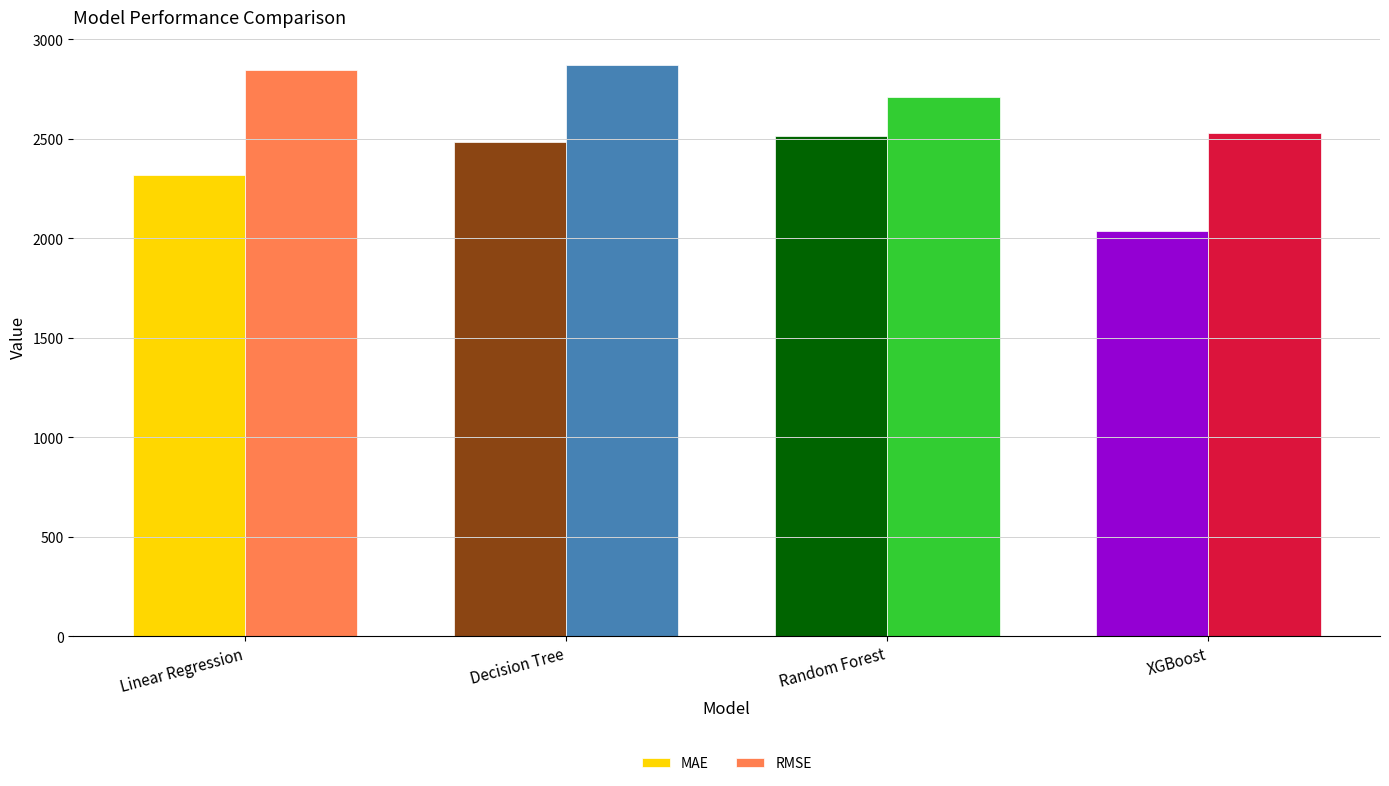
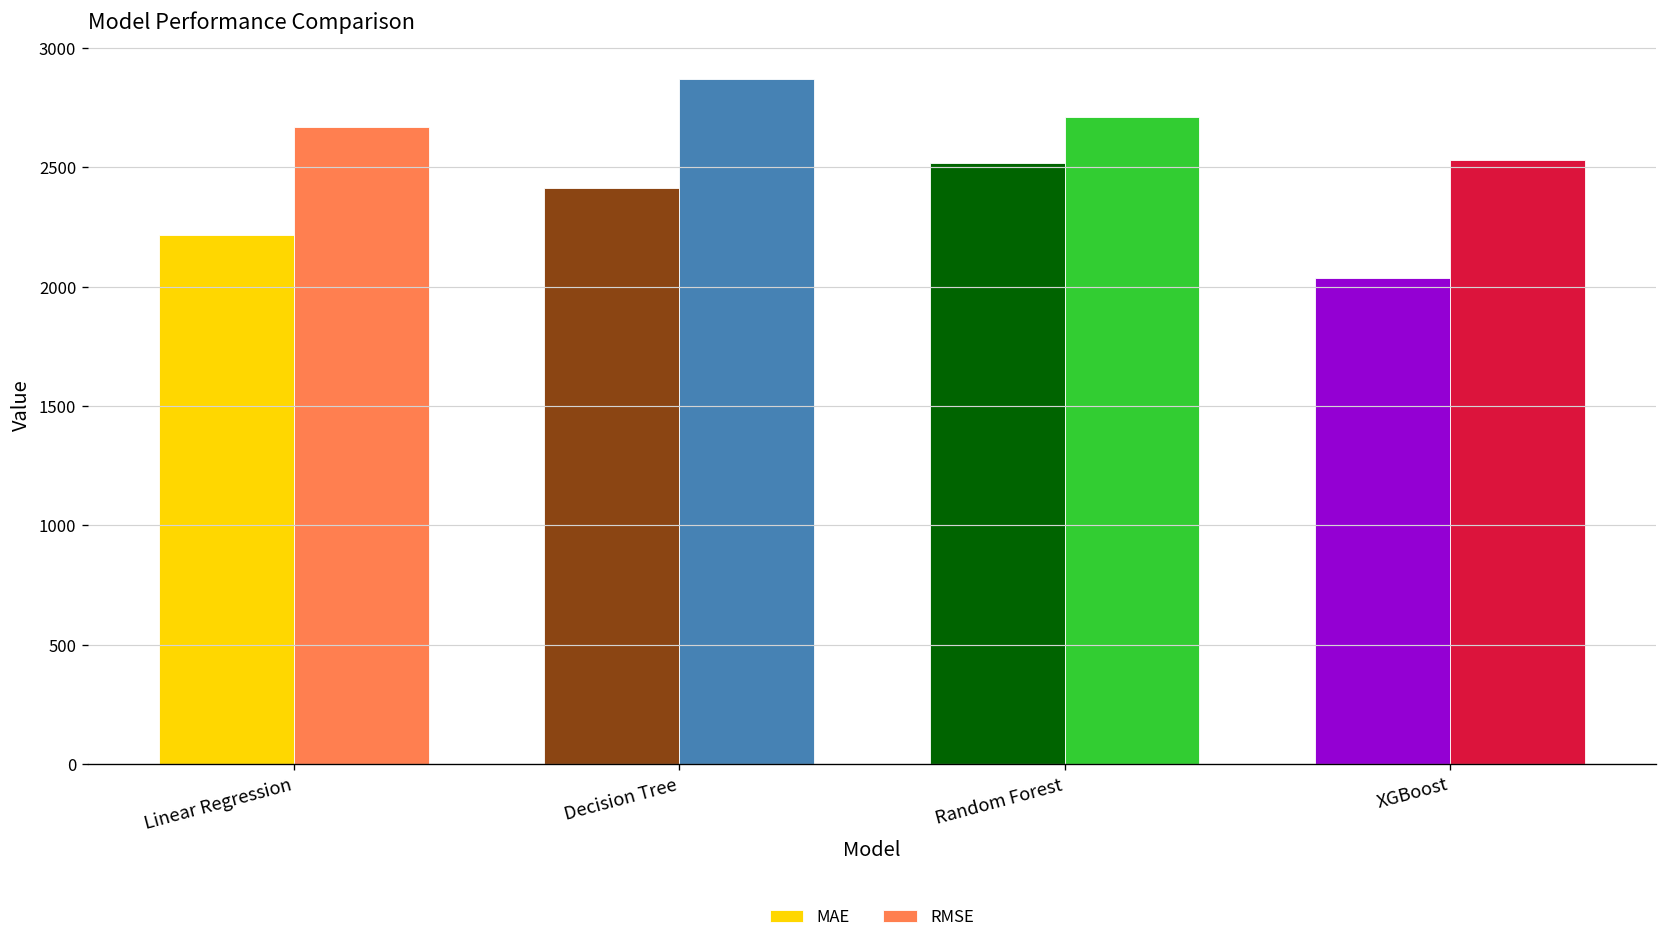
MAE, Linear Regression: 2320 -> 2220
RMSE, Linear Regression: 2850 -> 2670
MAE, Decision Tree: 2490 -> 2410
